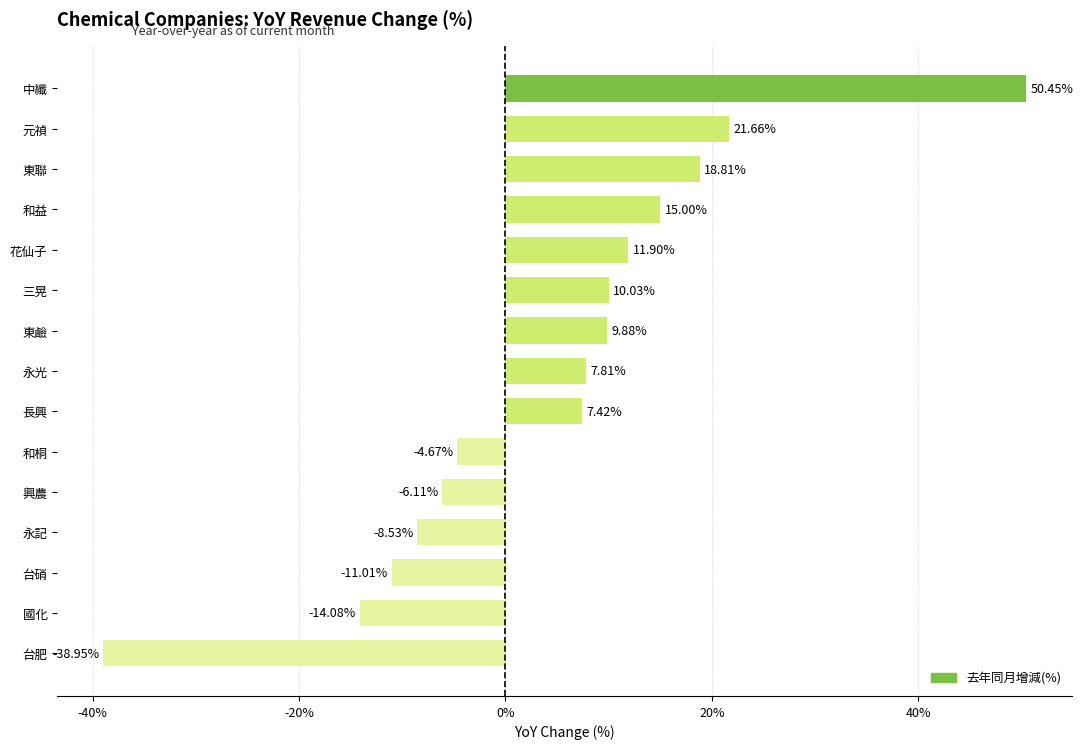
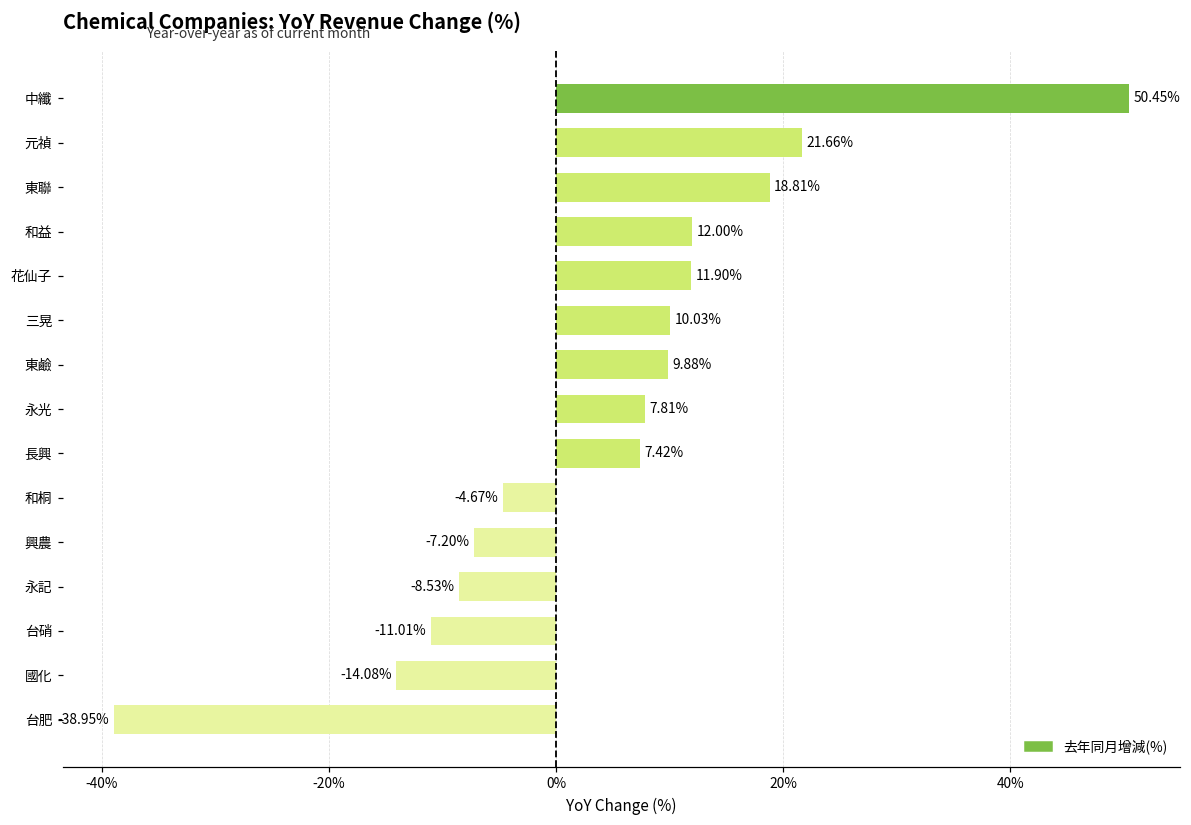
和益: 15.00% -> 12.00%
興農: -6.11% -> -7.20%
